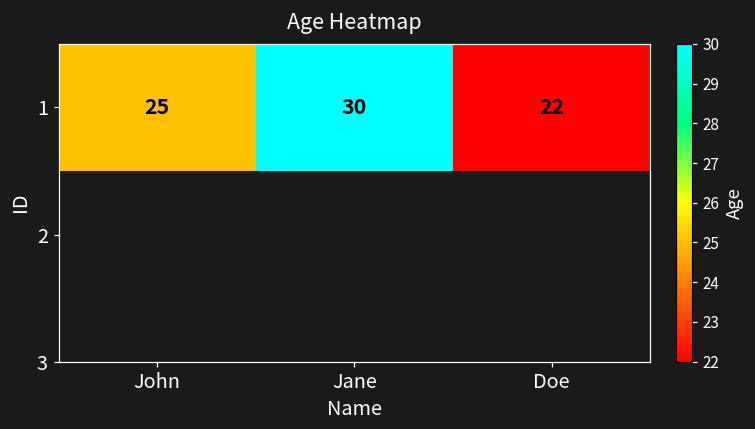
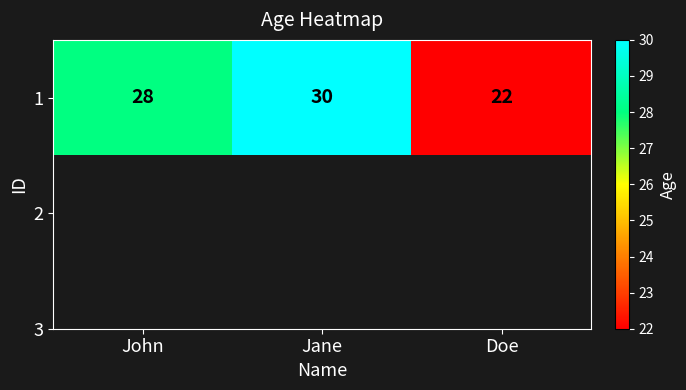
1, John: 25 -> 28
